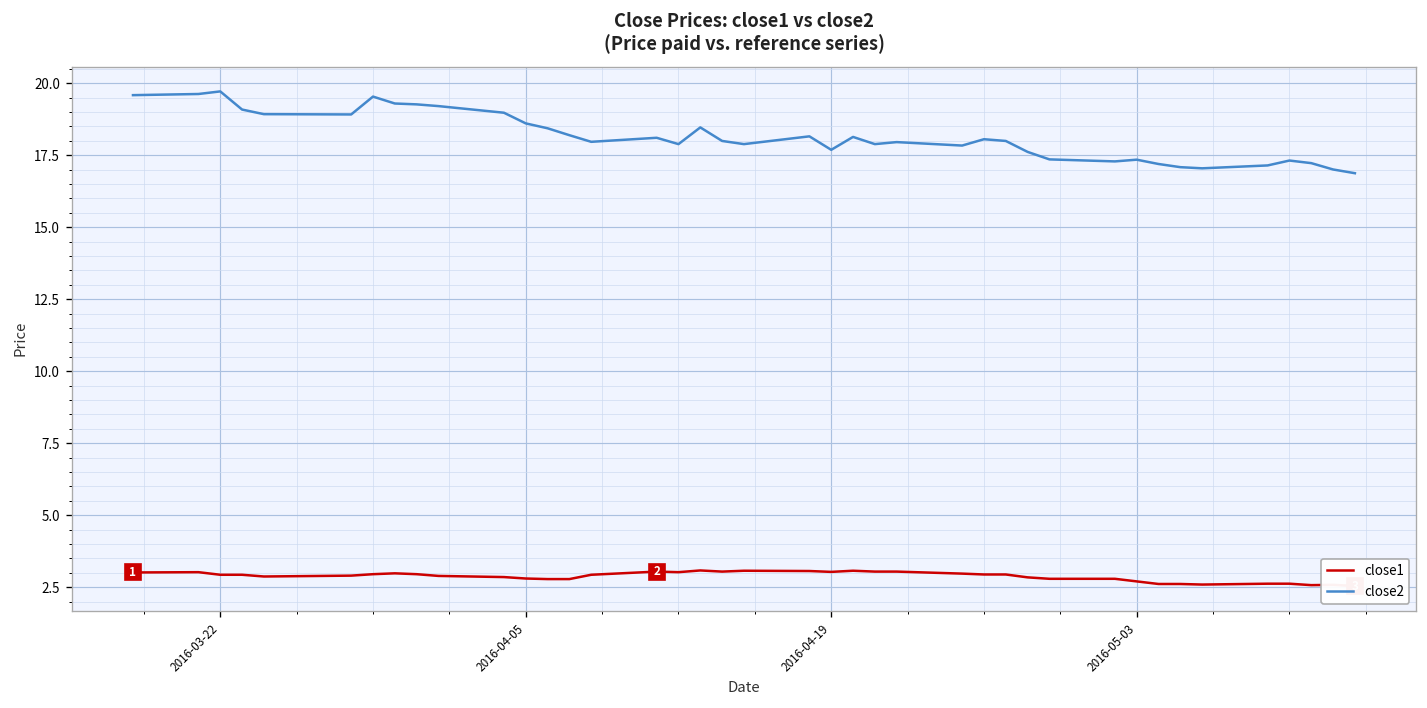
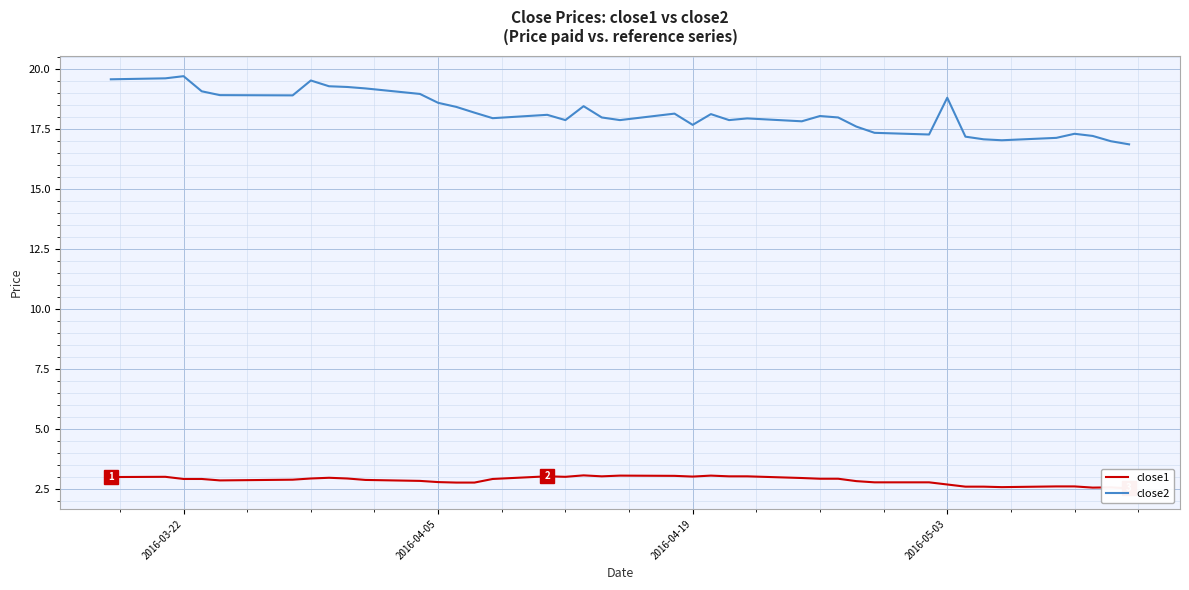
close2, 2016-05-03: 17.3 -> 18.8
